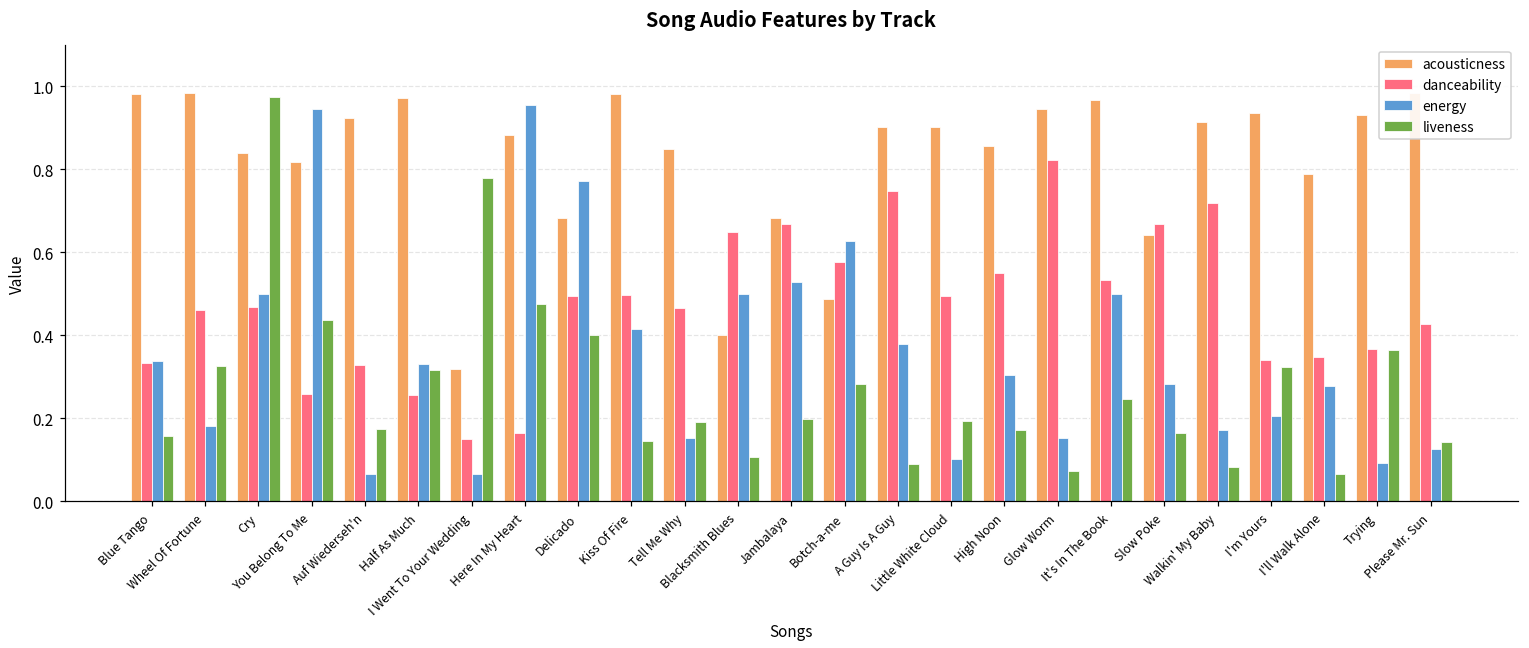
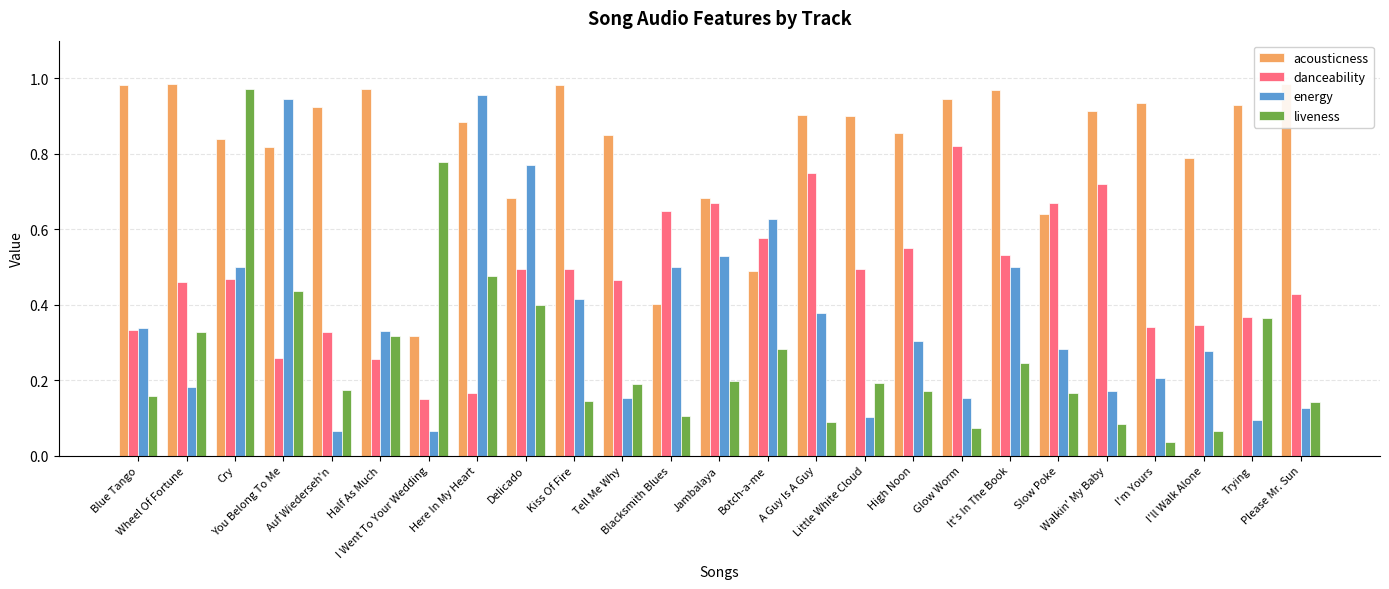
liveness, I'm Yours: 0.32 -> 0.03
